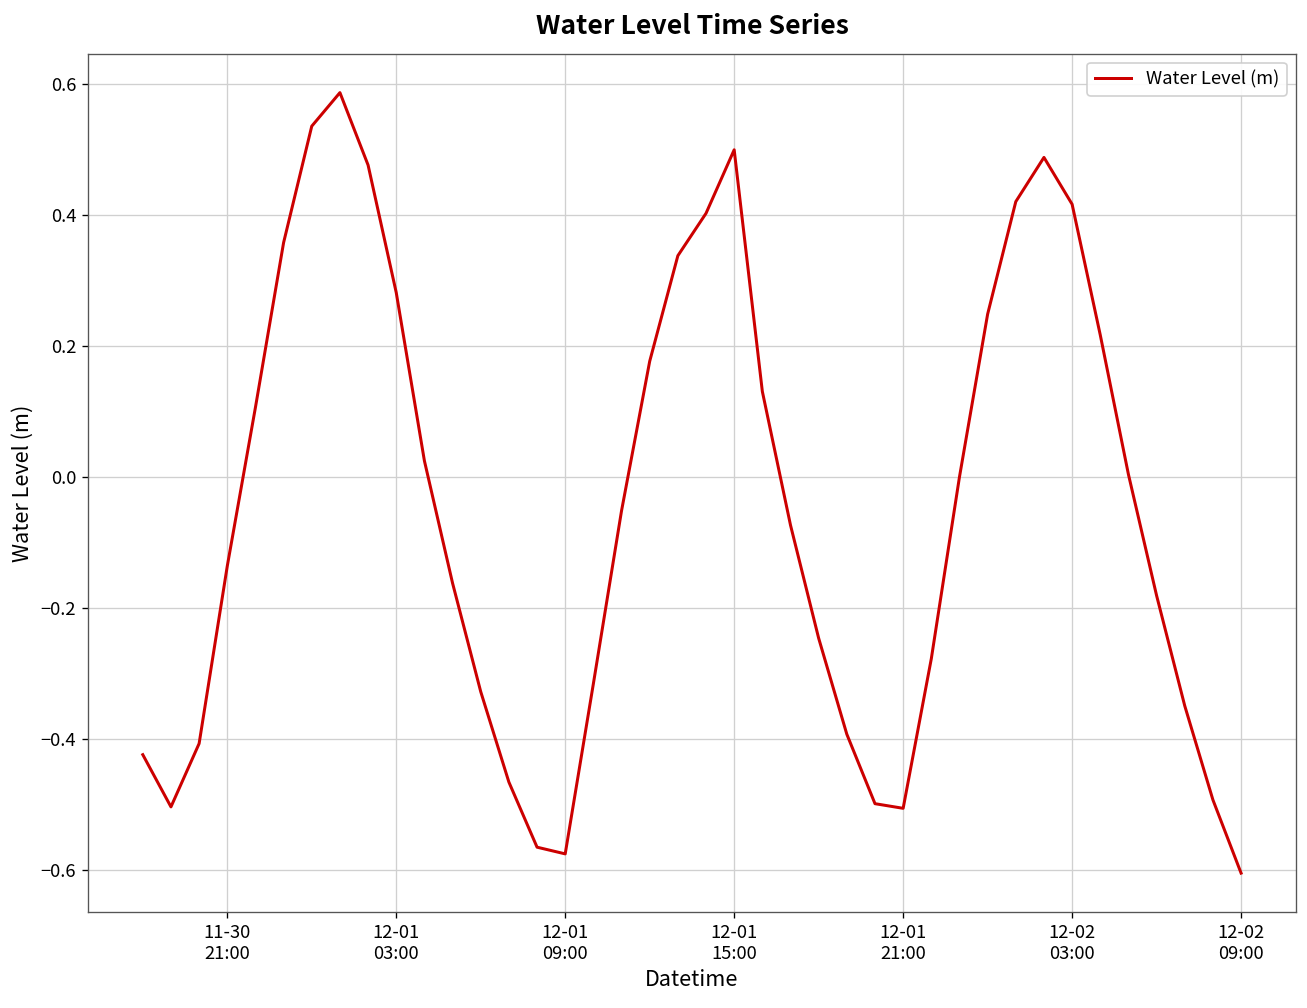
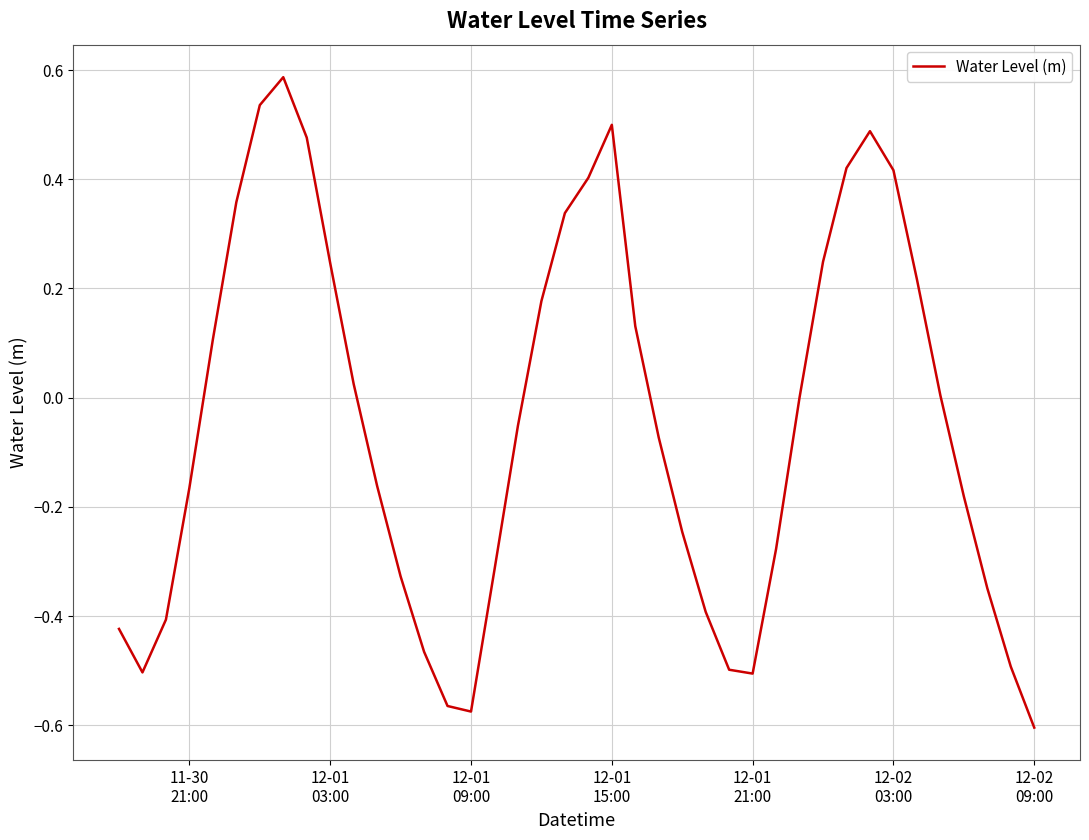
11-30 21:00: -0.14 -> -0.16
12-01 03:00: 0.28 -> 0.25
